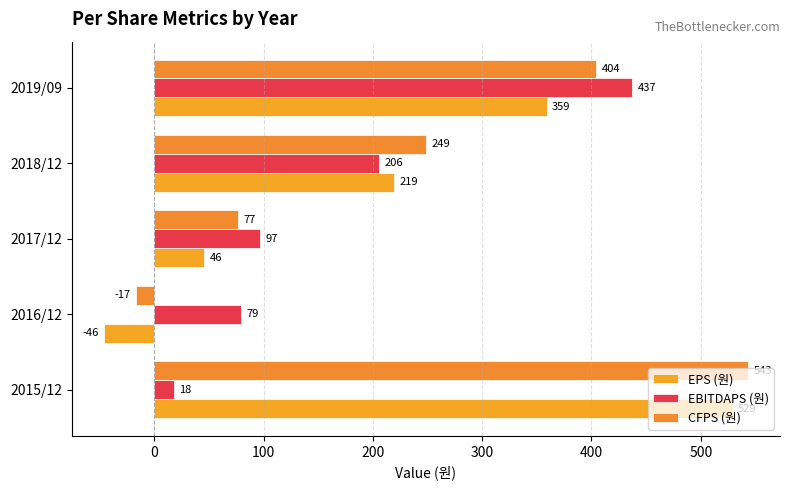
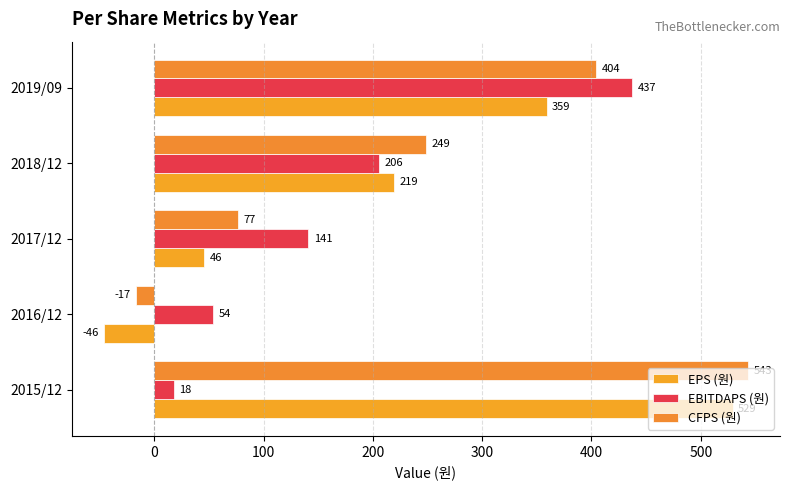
EBITDAPS (원), 2017/12: 97 -> 141
EBITDAPS (원), 2016/12: 79 -> 54
